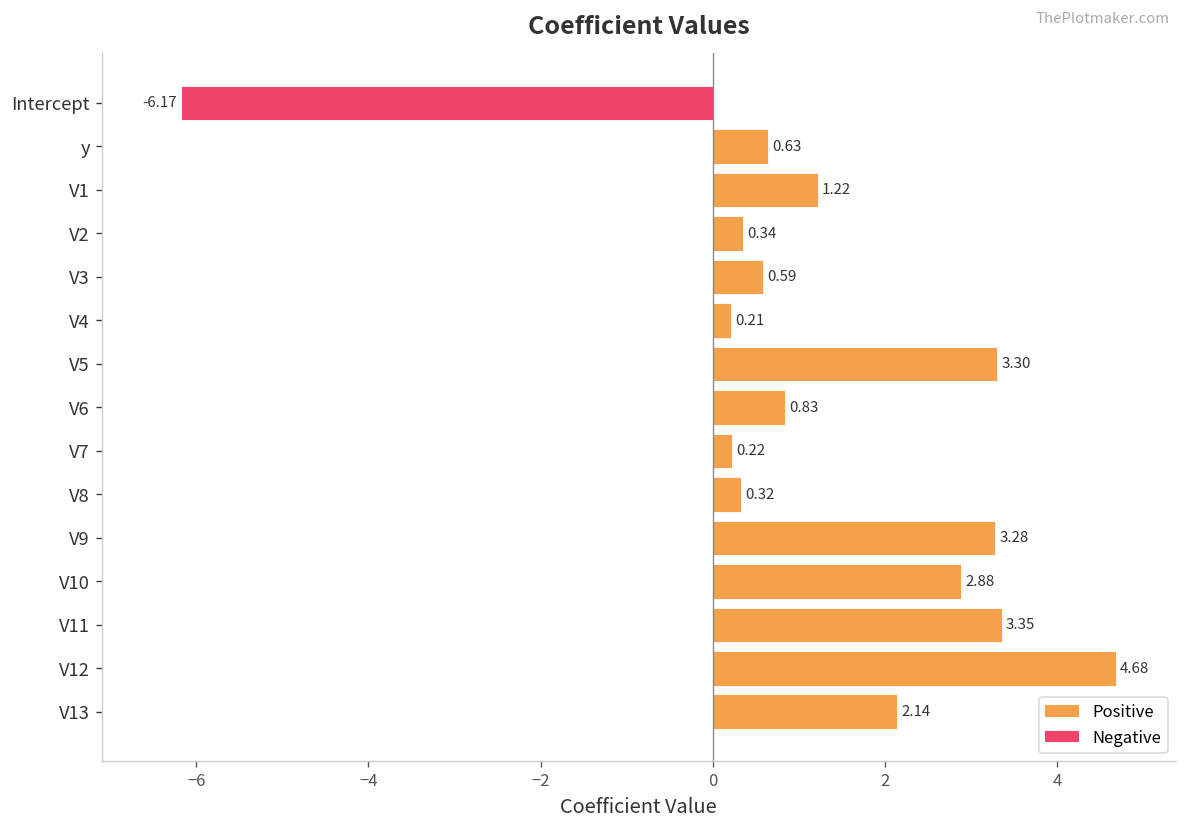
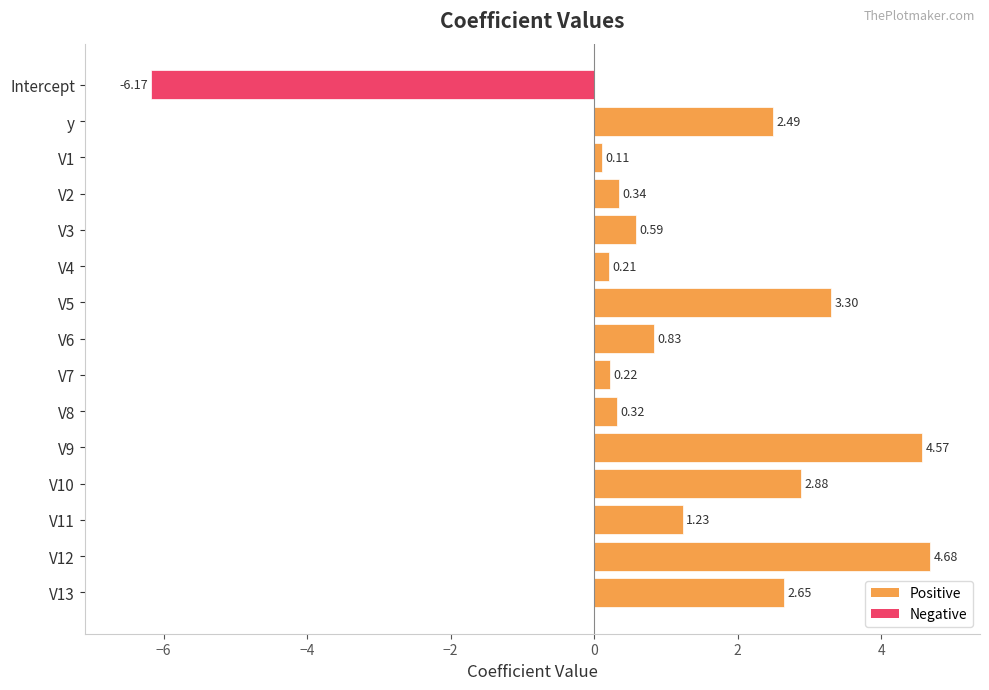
y: 0.63 -> 2.49
V1: 1.22 -> 0.11
V9: 3.28 -> 4.57
V11: 3.35 -> 1.23
V13: 2.14 -> 2.65
